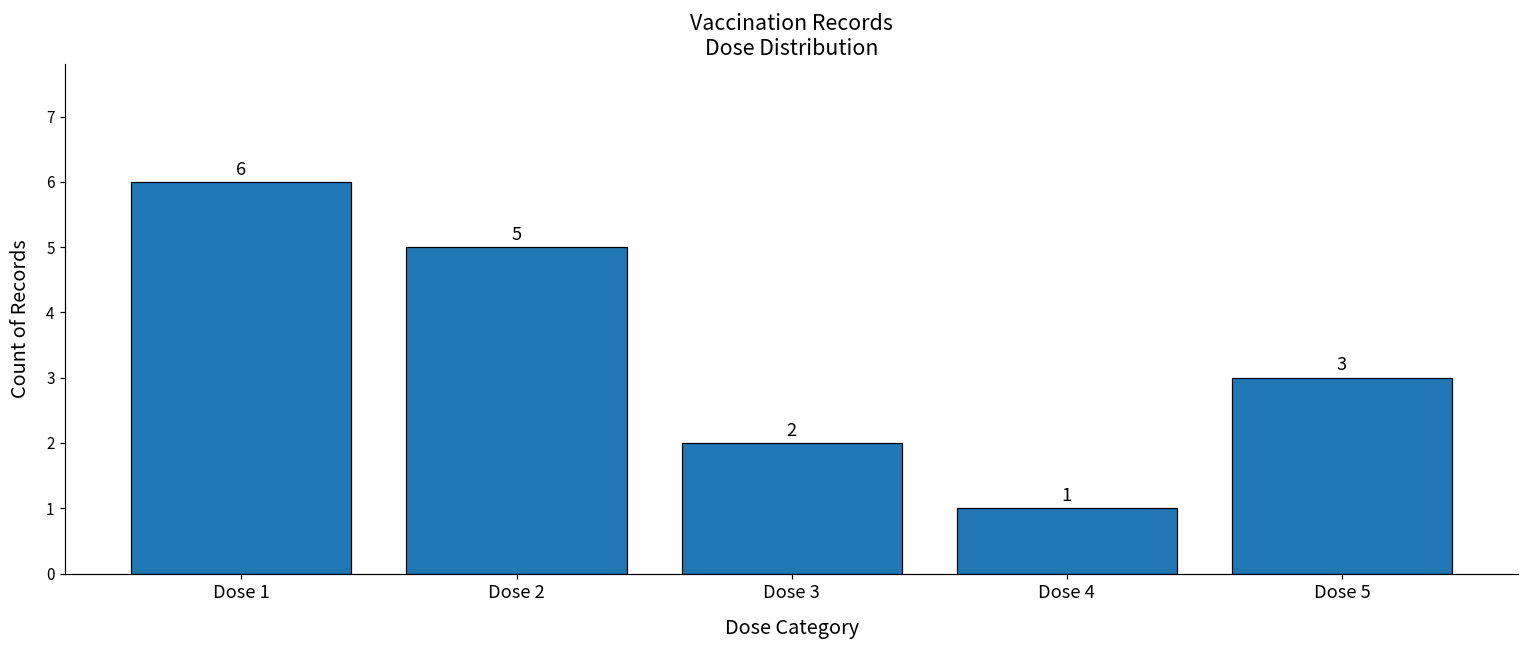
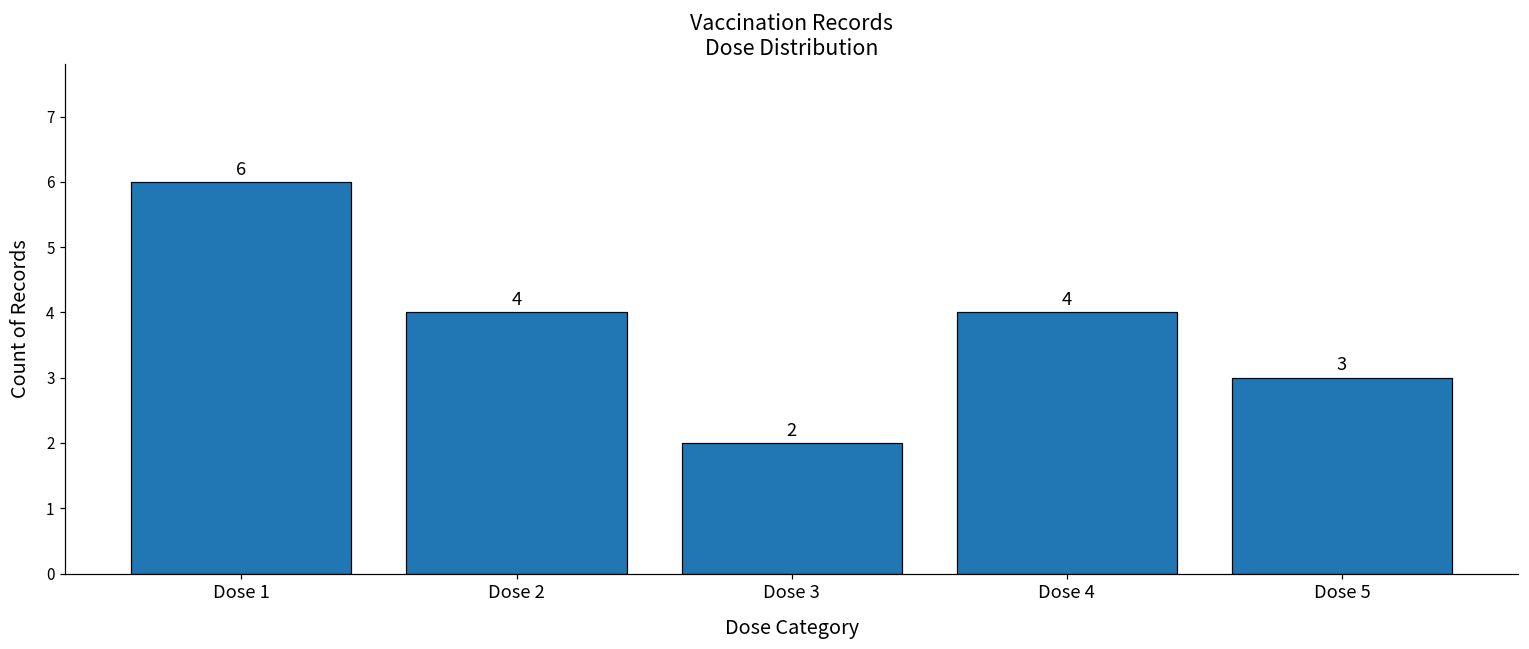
Dose 2: 5 -> 4
Dose 4: 1 -> 4
